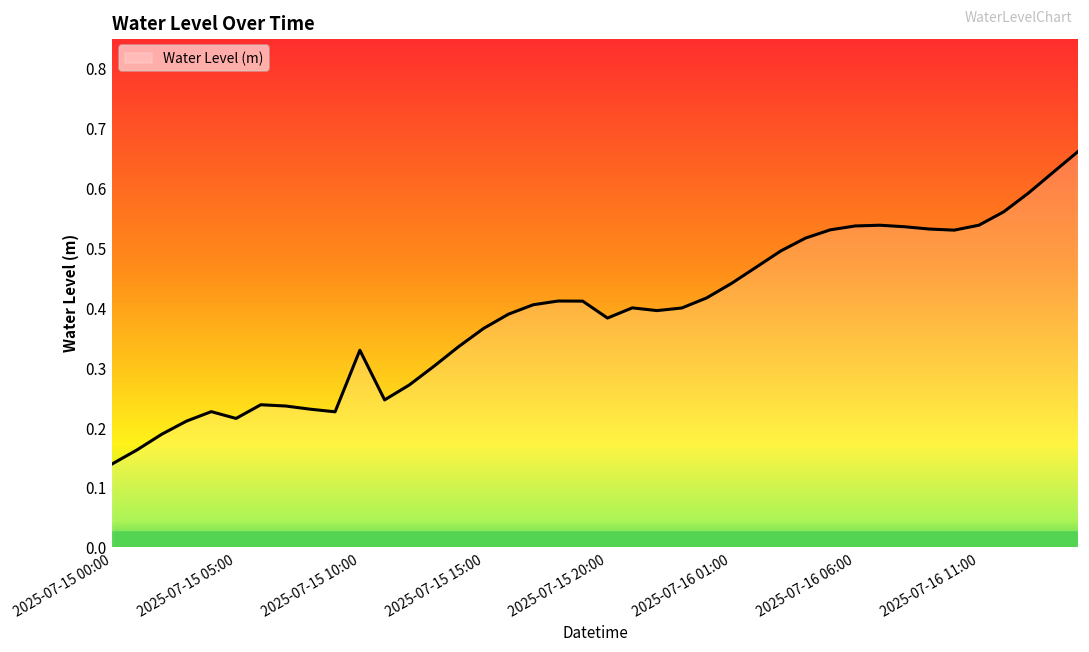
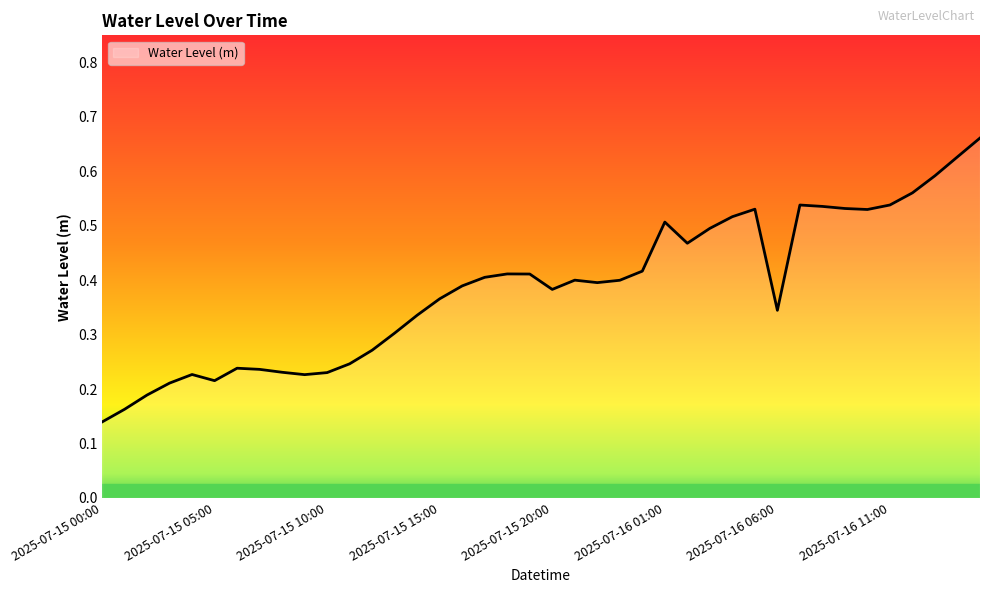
2025-07-15 10:00: 0.33 -> 0.23
2025-07-16 01:00: 0.44 -> 0.51
2025-07-16 06:00: 0.54 -> 0.34
